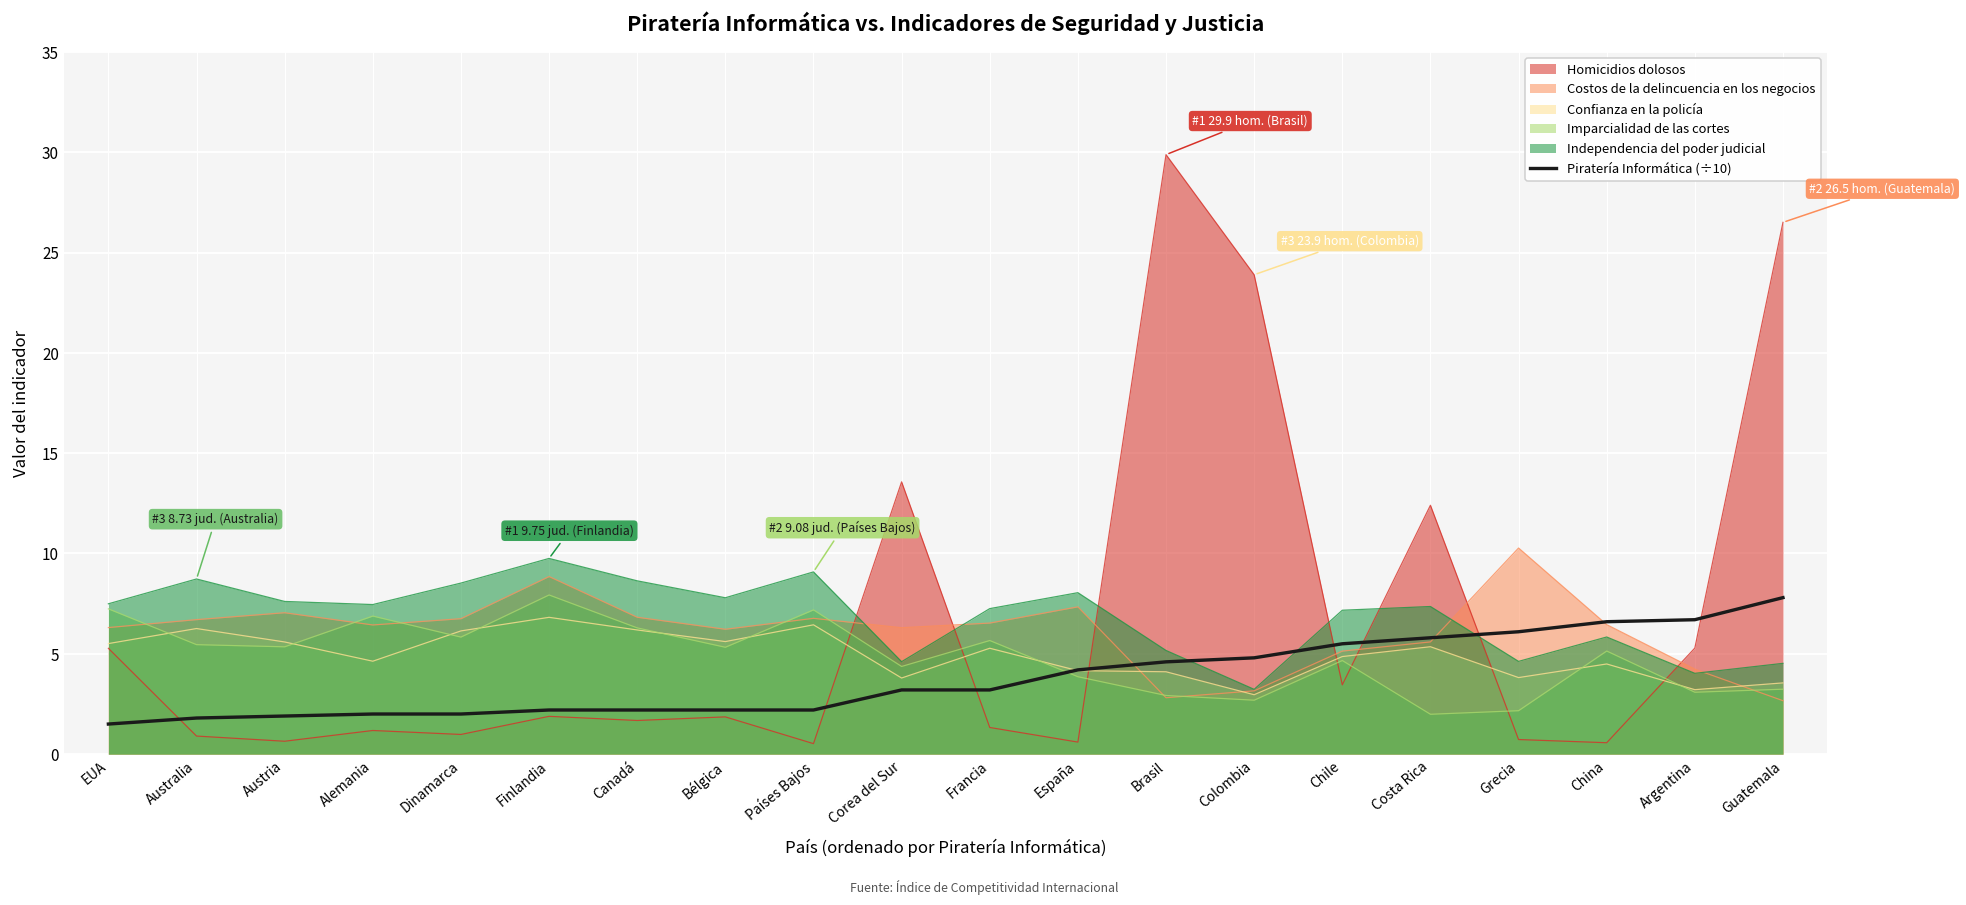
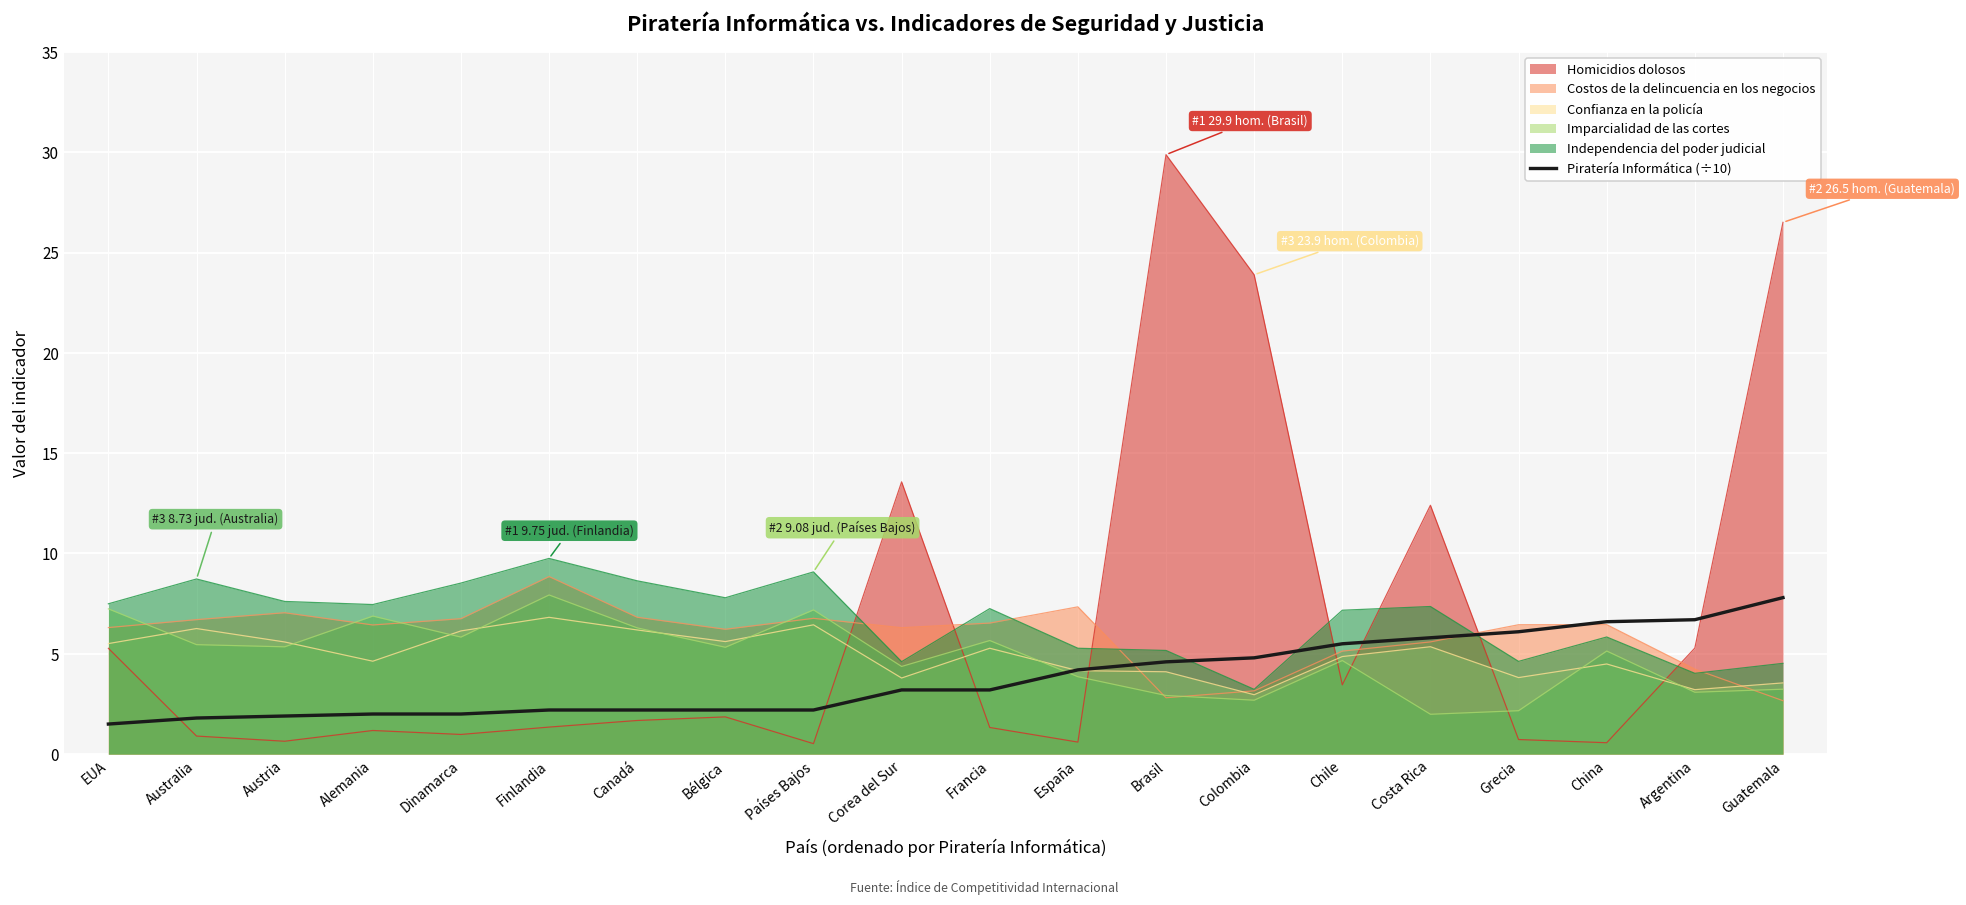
Homicidios dolosos, Finlandia: 1.9 -> 1.3
Independencia del poder judicial, España: 8.0 -> 5.3
Costos de la delincuencia en los negocios, Grecia: 10.3 -> 6.4
